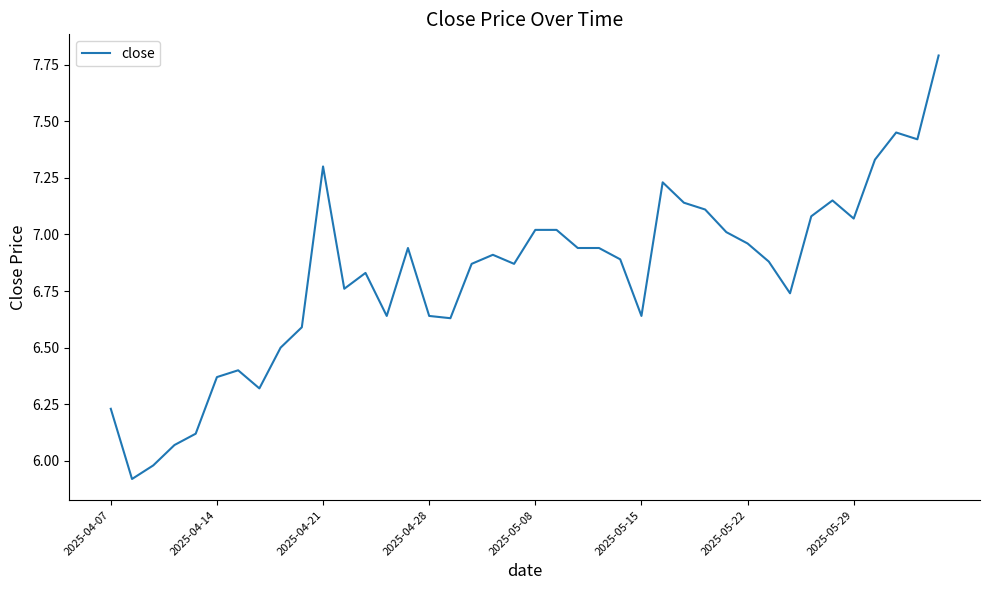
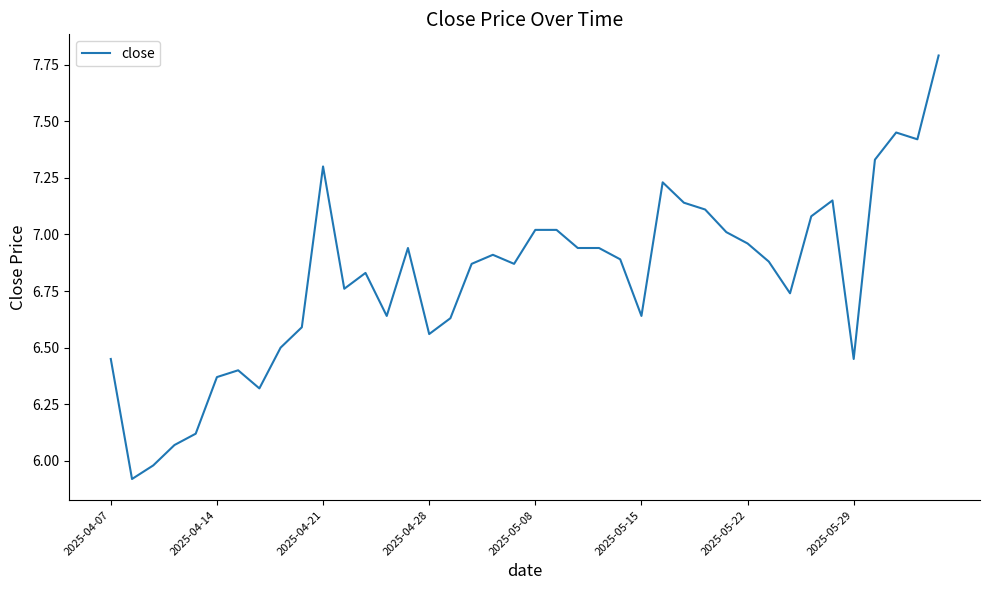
2025-04-07: 6.23 -> 6.45
2025-04-28: 6.64 -> 6.56
2025-05-29: 7.07 -> 6.45
